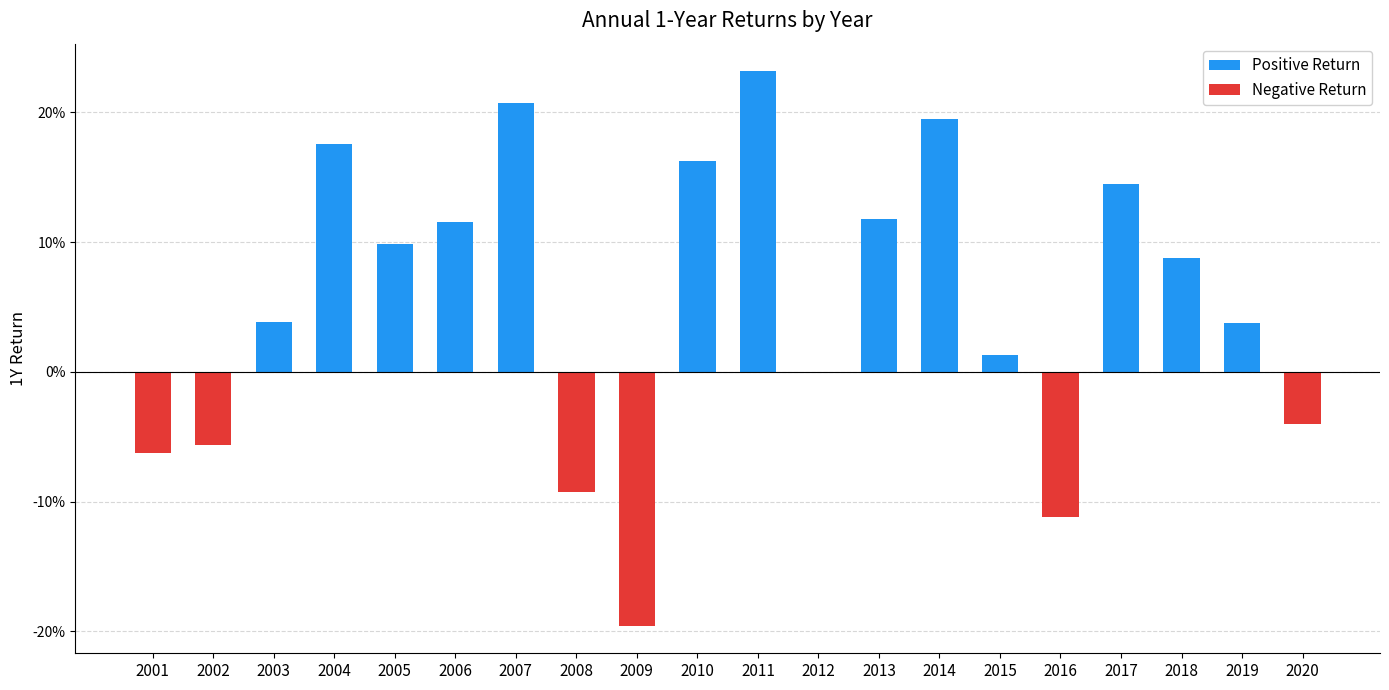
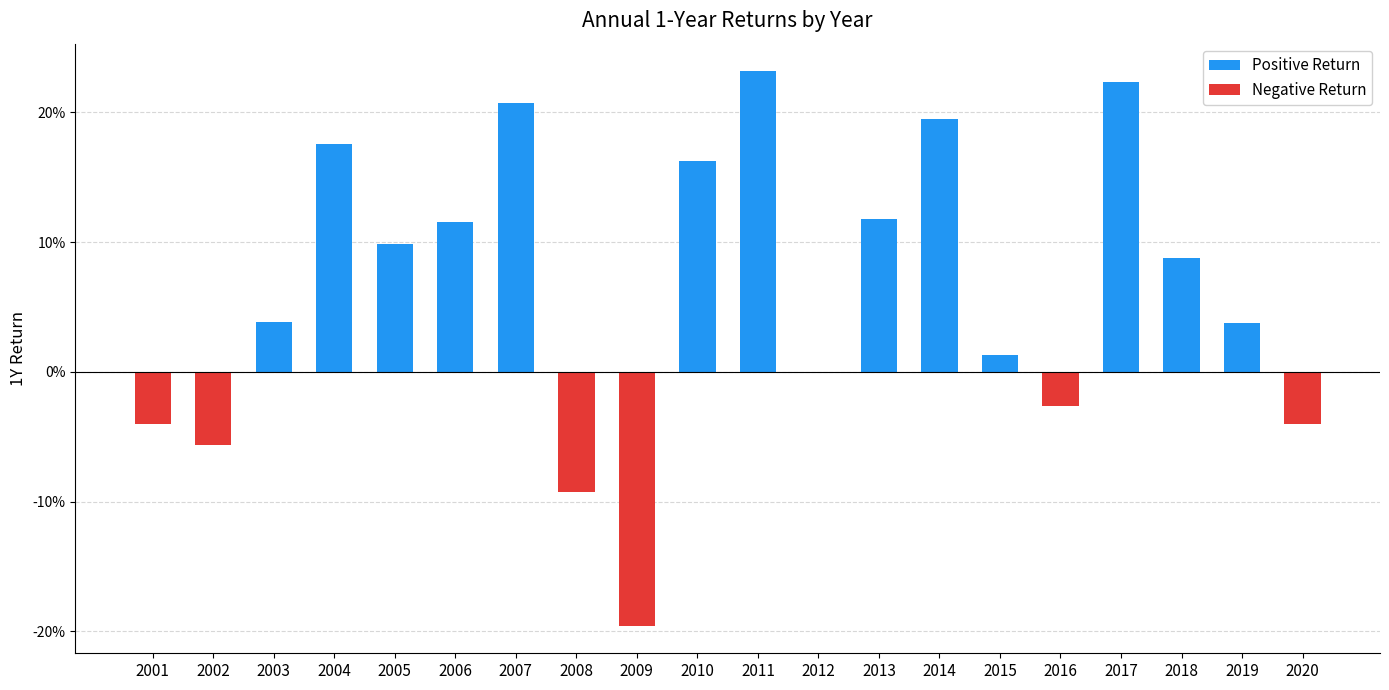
Negative Return, 2001: -6.3% -> -4.1%
Negative Return, 2016: -11.2% -> -2.6%
Positive Return, 2017: 14.5% -> 22.3%
